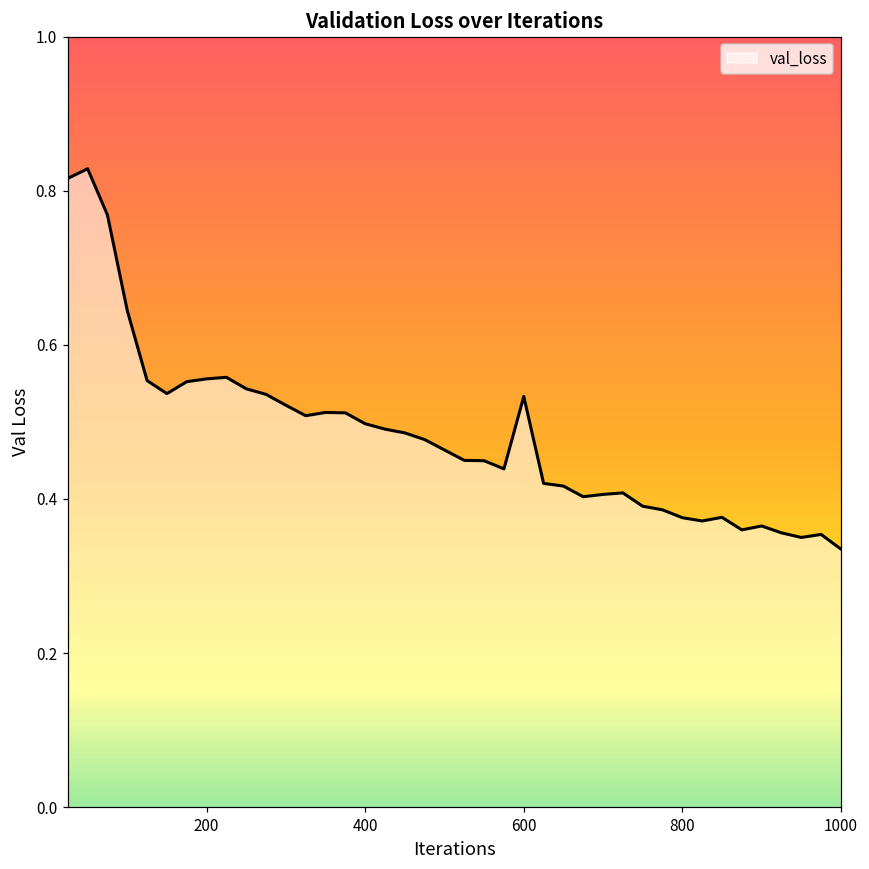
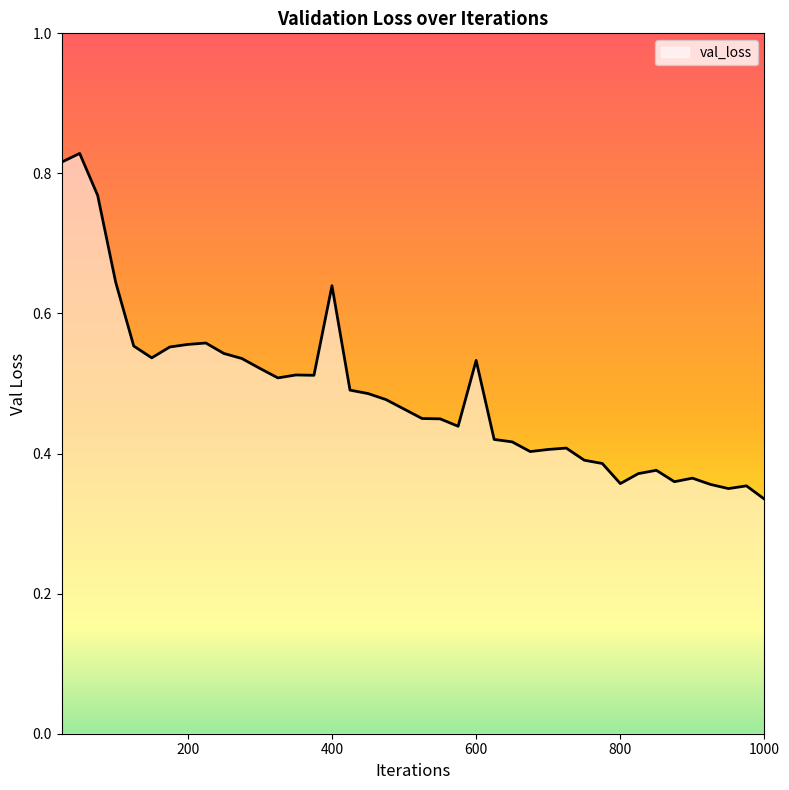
400: 0.50 -> 0.64
800: 0.38 -> 0.36
